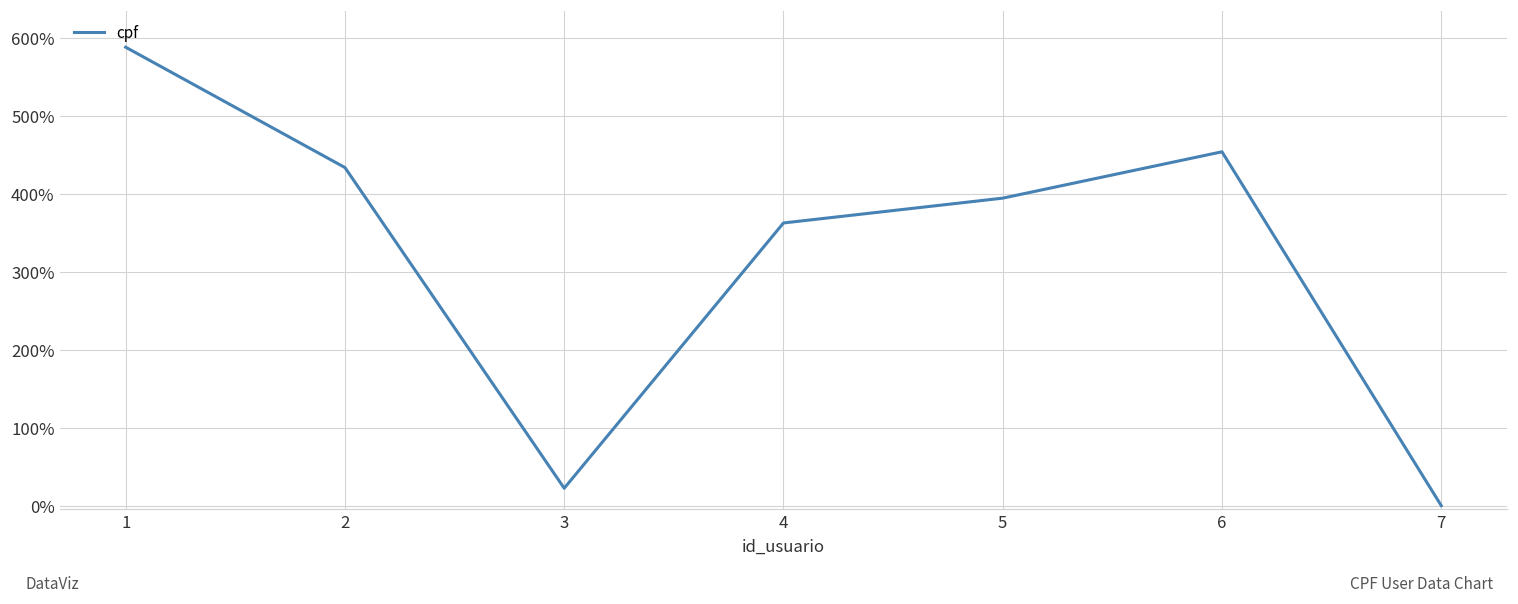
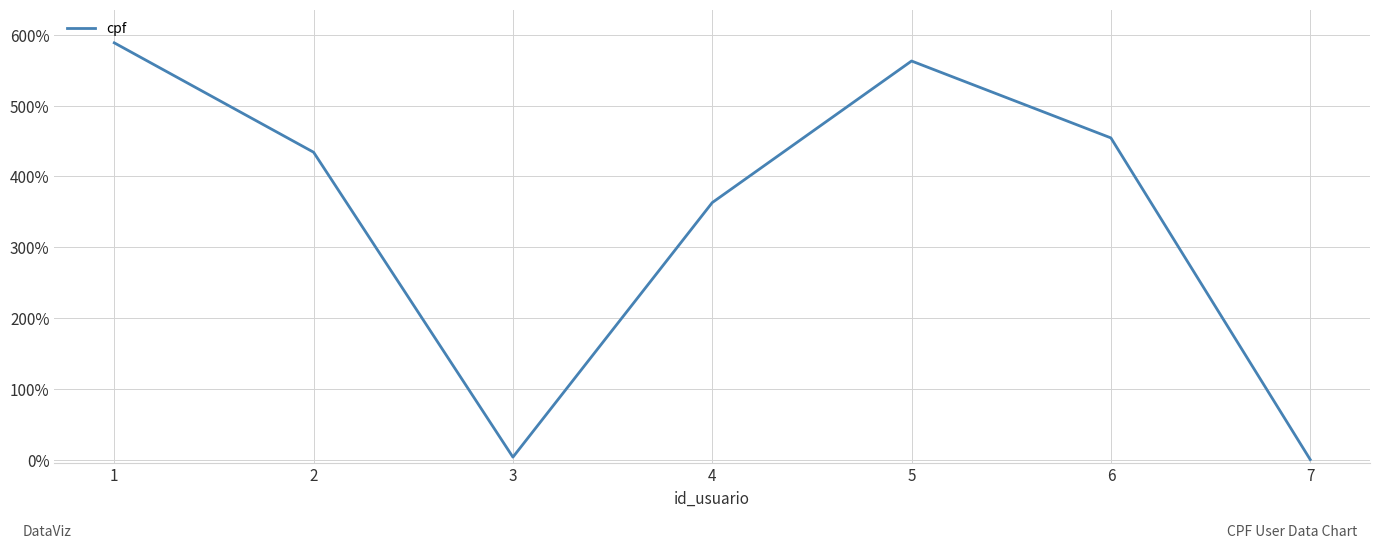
3: 20% -> 0%
5: 390% -> 560%
